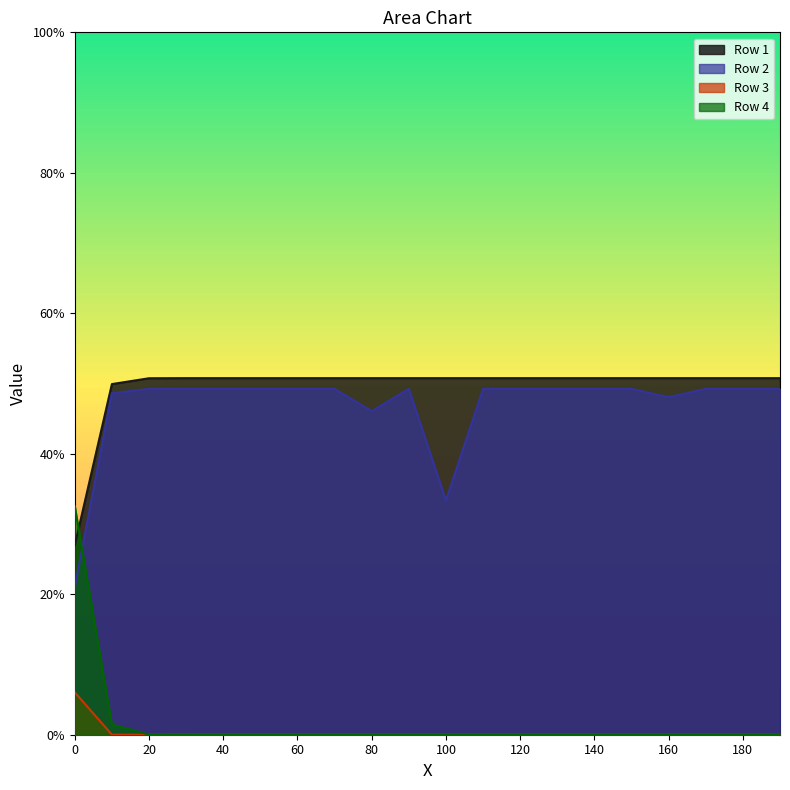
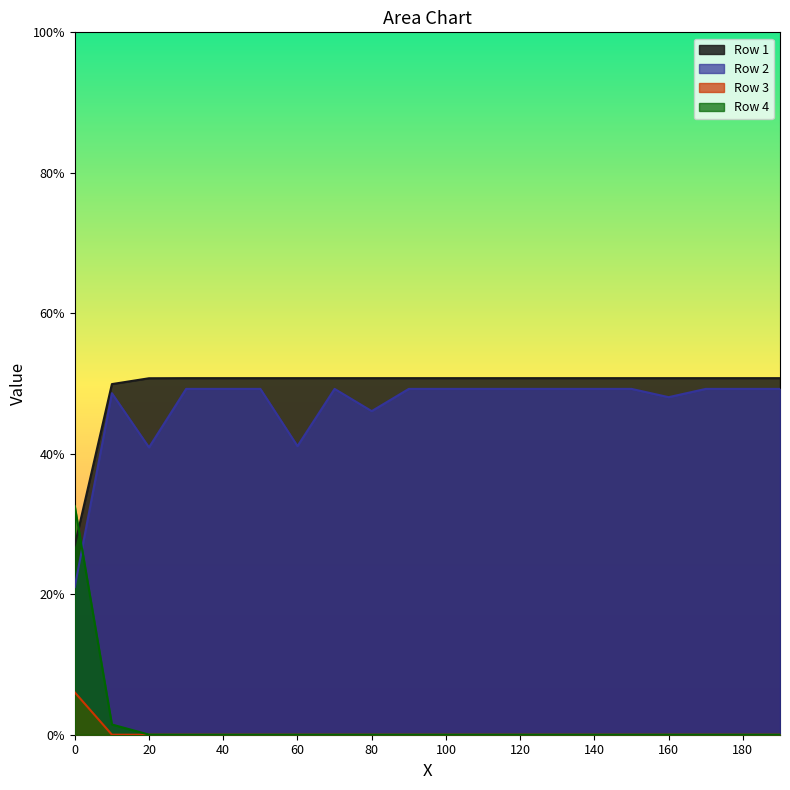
Row 2, 20: 49% -> 41%
Row 2, 60: 49% -> 41%
Row 2, 100: 33% -> 49%
